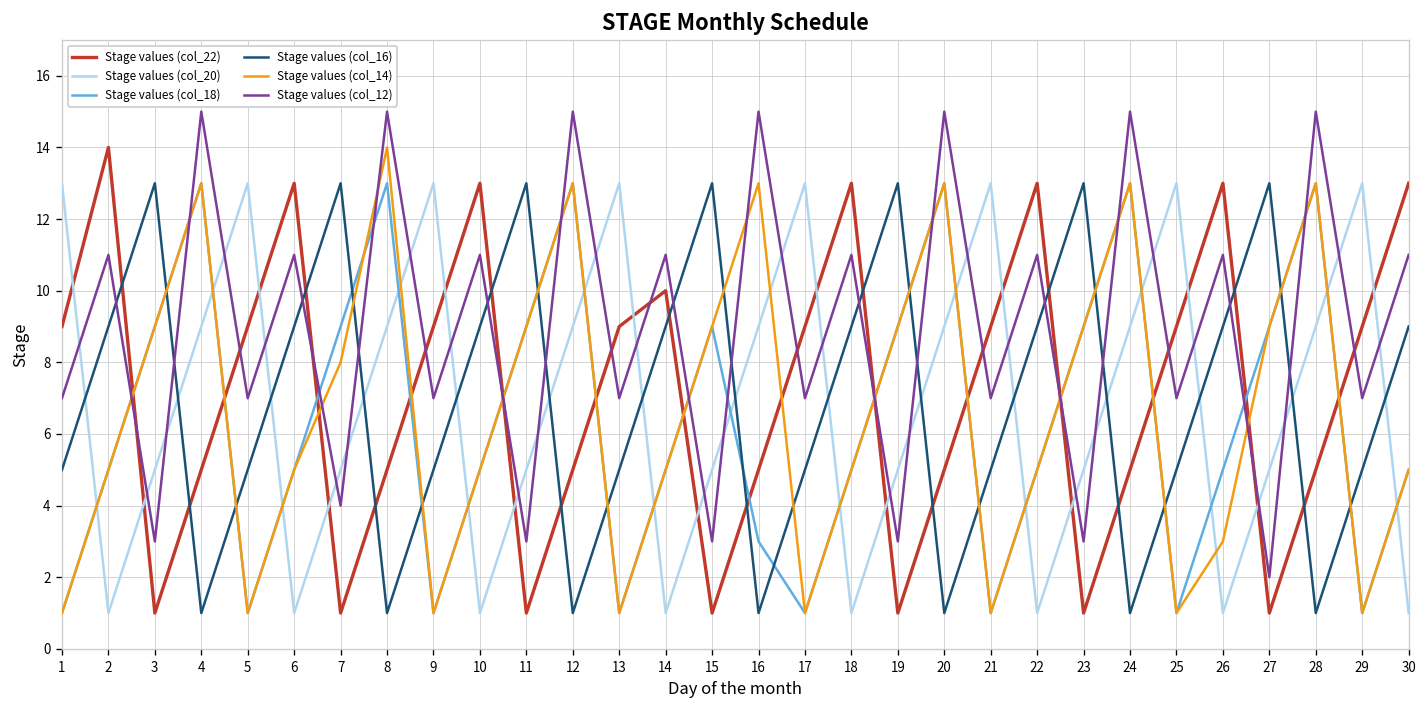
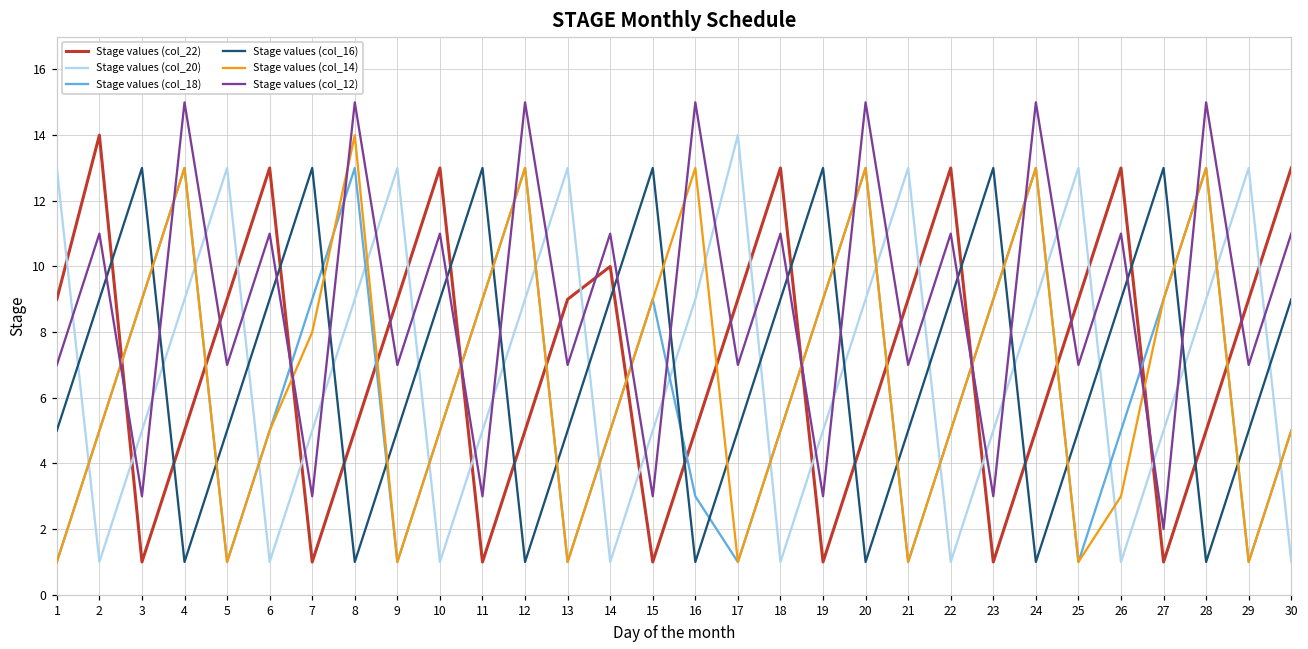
Stage values (col_12), 7: 4 -> 3
Stage values (col_20), 17: 13 -> 14
